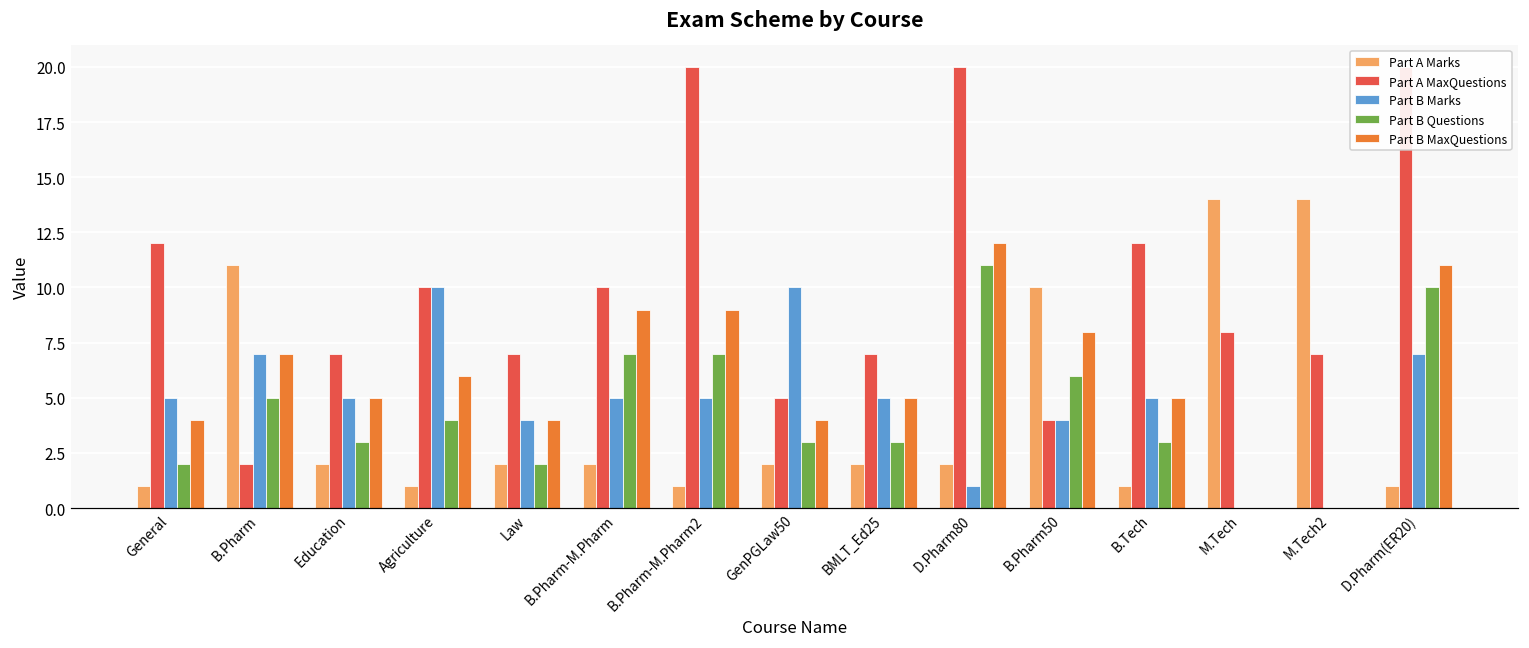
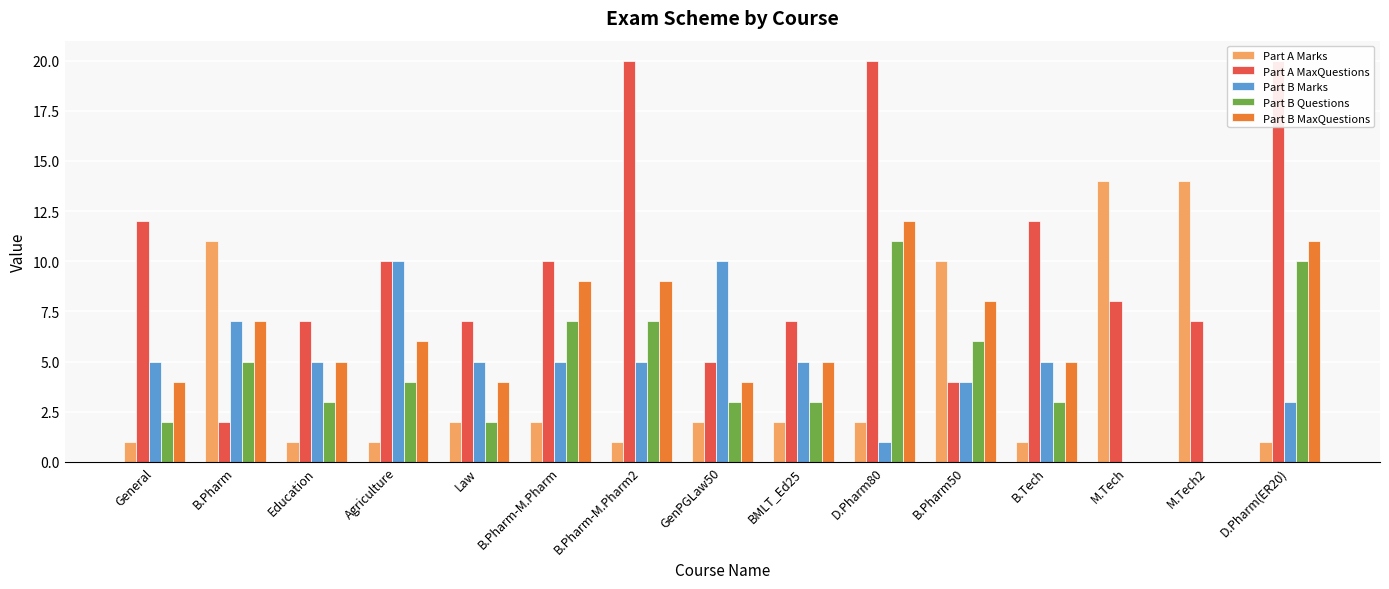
Part A Marks, Education: 2 -> 1
Part B Marks, Law: 4 -> 5
Part B Marks, D.Pharm(ER20): 7 -> 3
